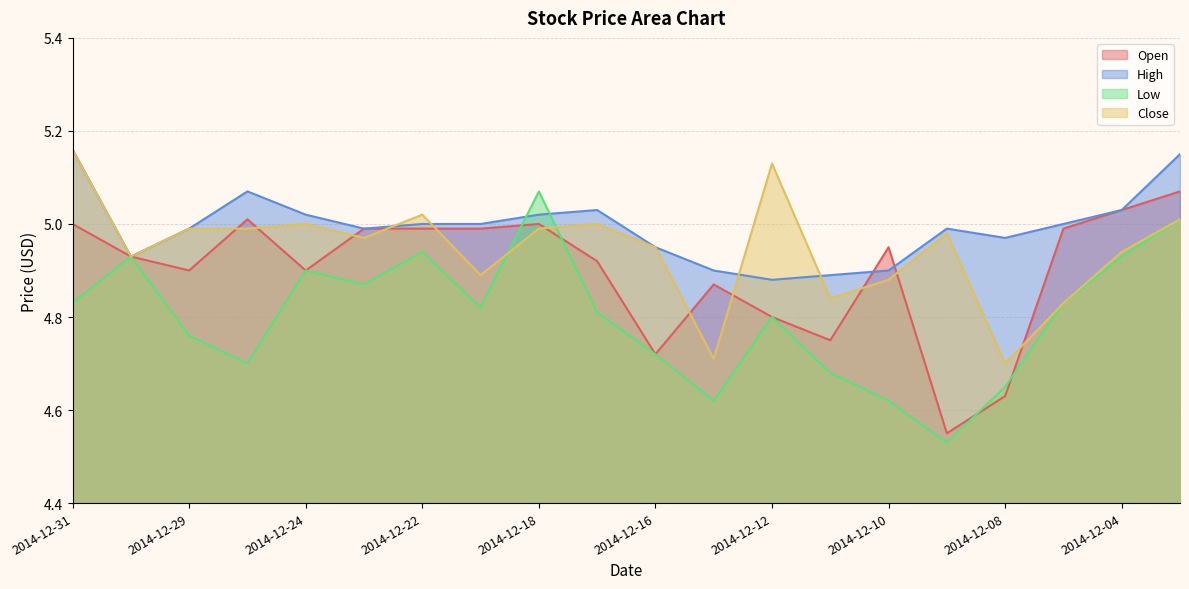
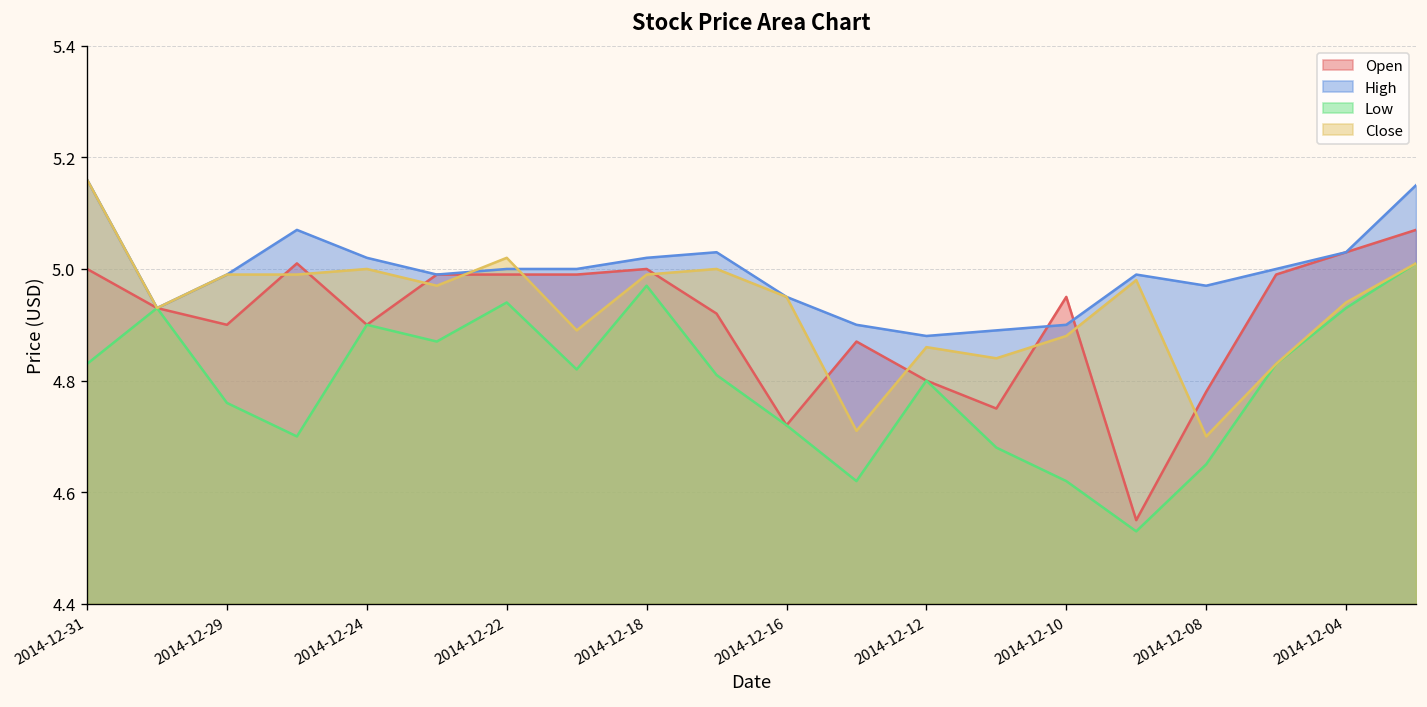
Low, 2014-12-18: 5.07 -> 4.97
Close, 2014-12-12: 5.13 -> 4.86
Open, 2014-12-08: 4.63 -> 4.78
